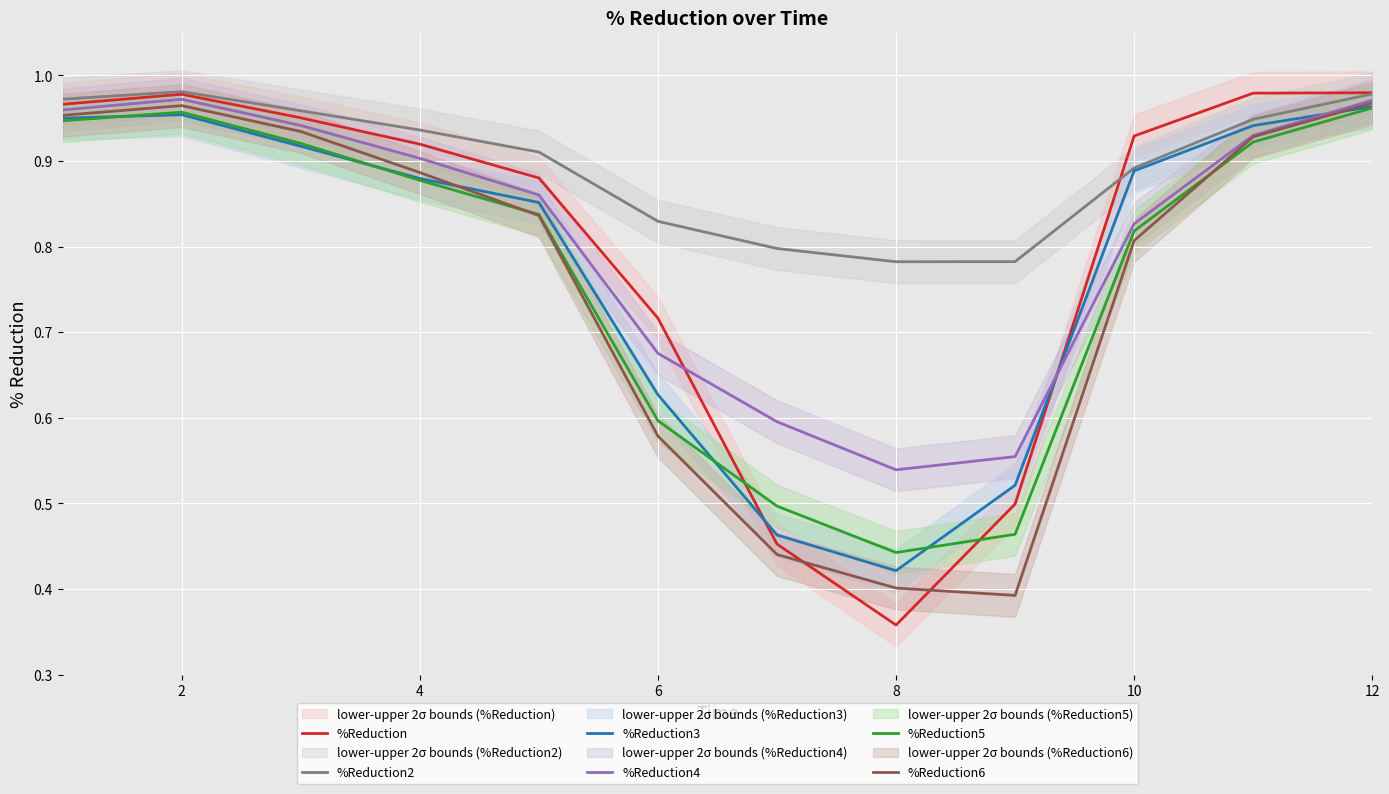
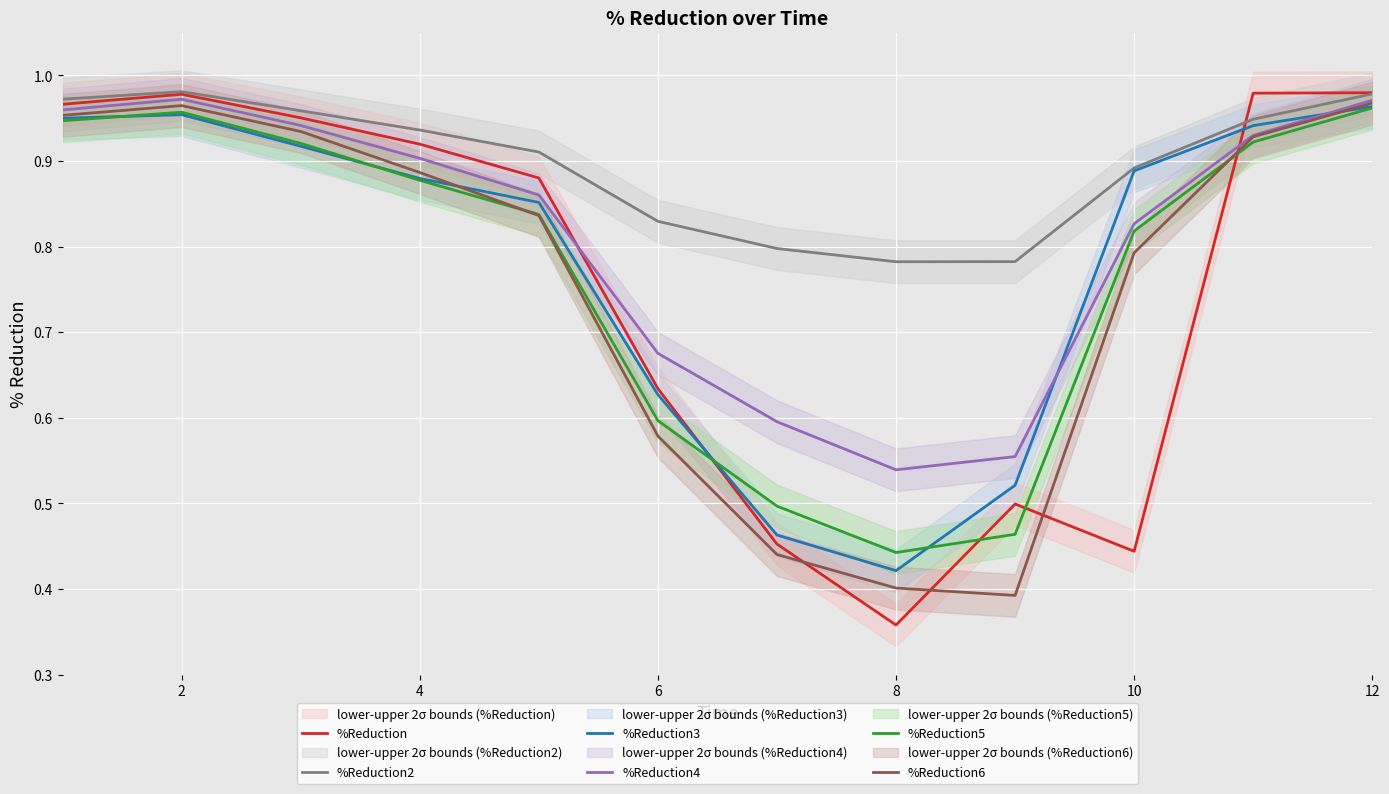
%Reduction, 6: 0.72 -> 0.63
%Reduction, 10: 0.93 -> 0.44
%Reduction6, 10: 0.81 -> 0.79
